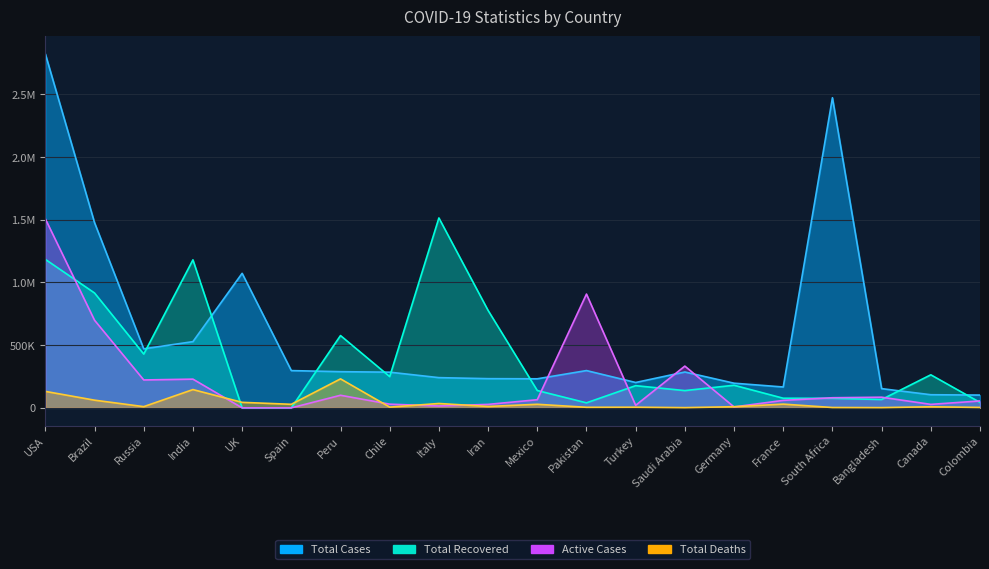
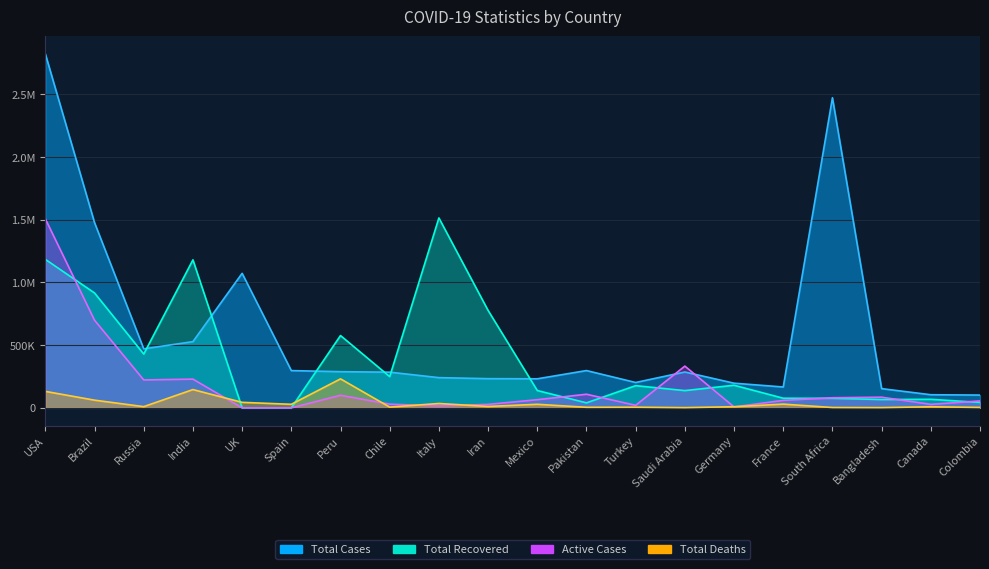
Active Cases, Pakistan: 910000 -> 110000
Total Recovered, Canada: 260000 -> 70000
